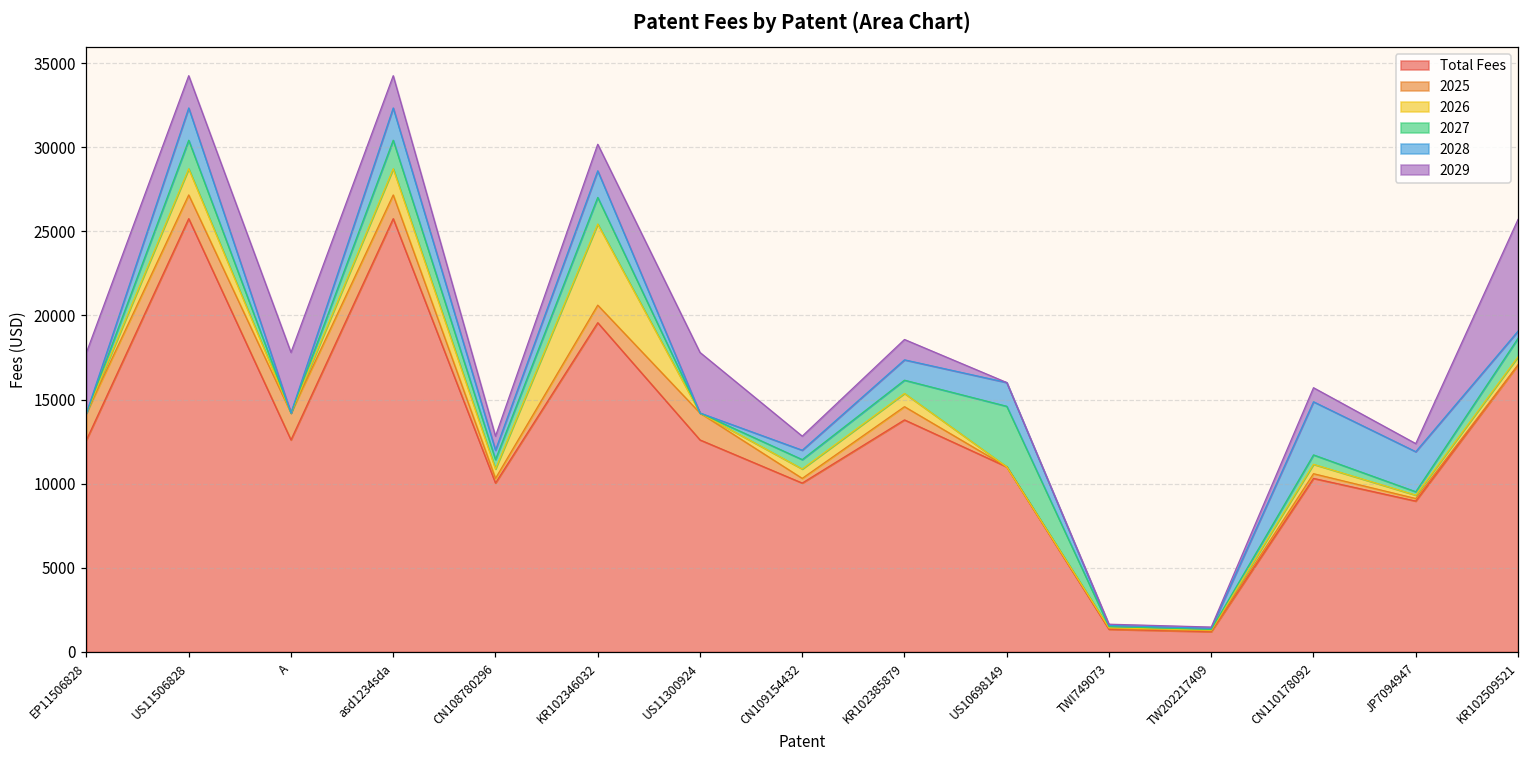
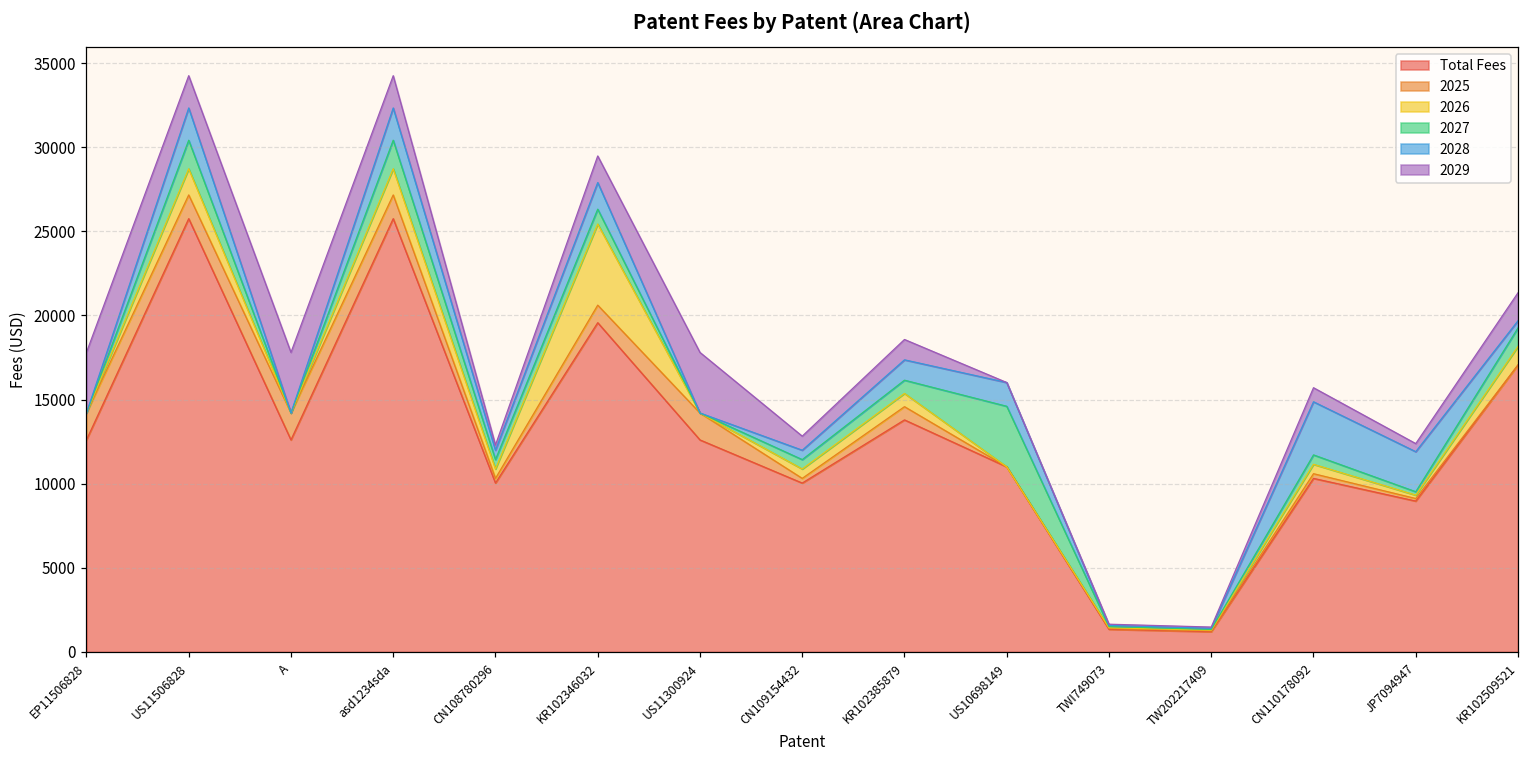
2029, CN108780296: 800 -> 300
2027, KR102346032: 1600 -> 900
2026, KR102509521: 500 -> 1100
2029, KR102509521: 6600 -> 1700
